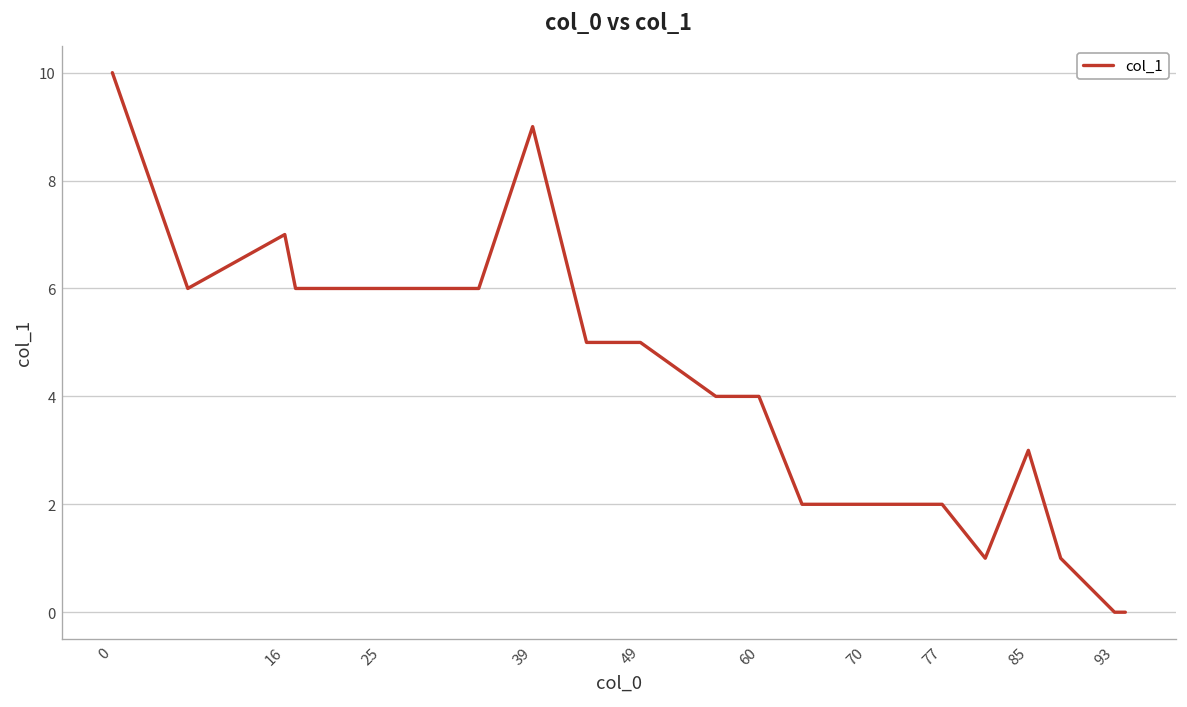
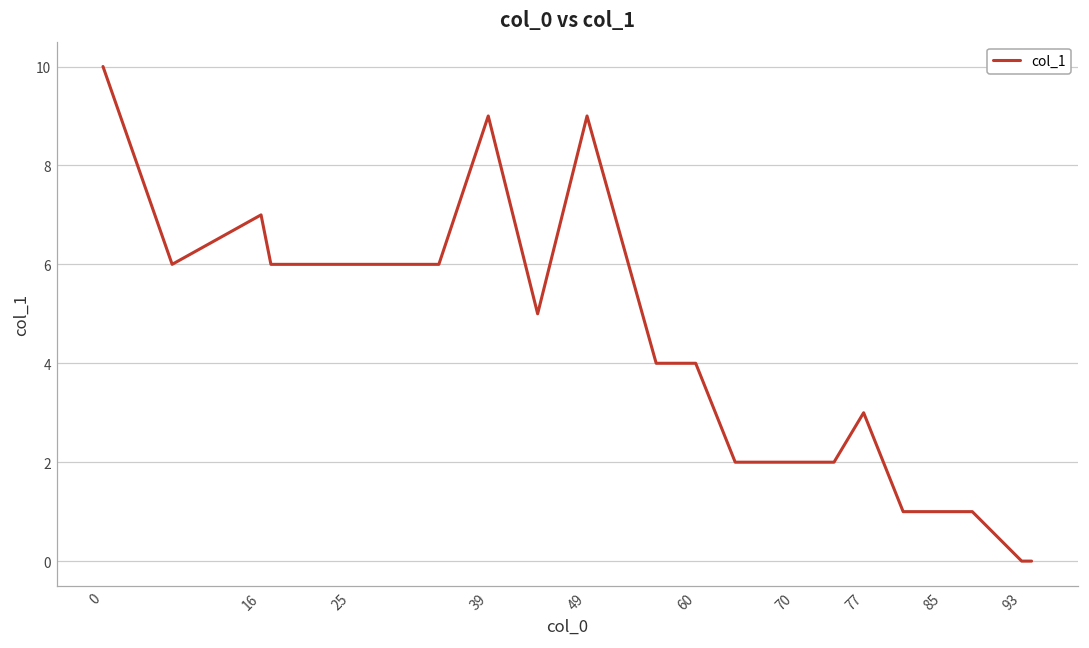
49: 5 -> 9
77: 2 -> 3
85: 3 -> 1
